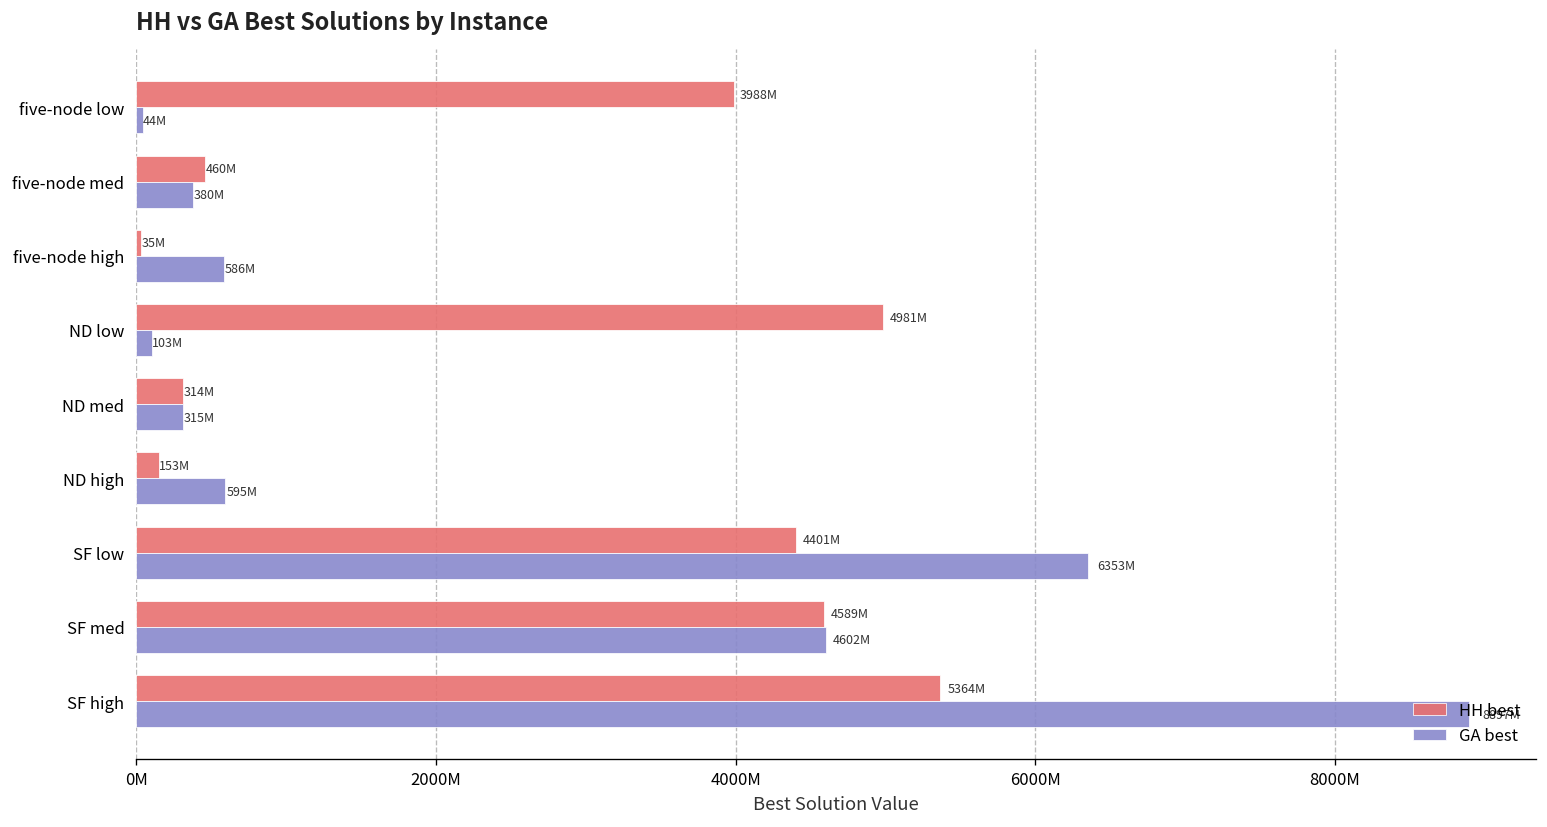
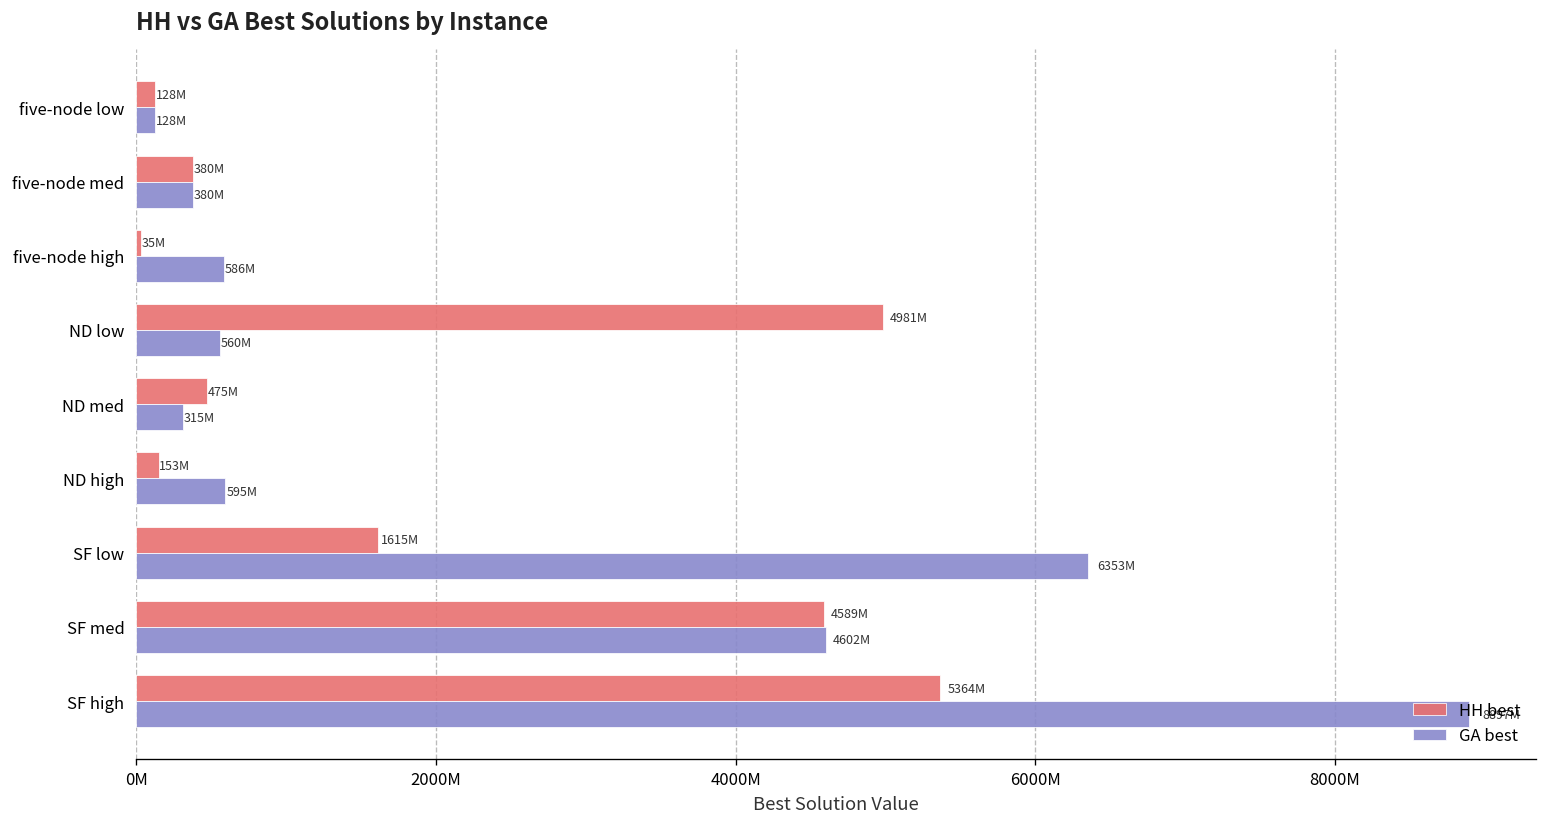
HH best, five-node low: 3988M -> 128M
GA best, five-node low: 44M -> 128M
HH best, five-node med: 460M -> 380M
GA best, ND low: 103M -> 560M
HH best, ND med: 314M -> 475M
HH best, SF low: 4401M -> 1615M
